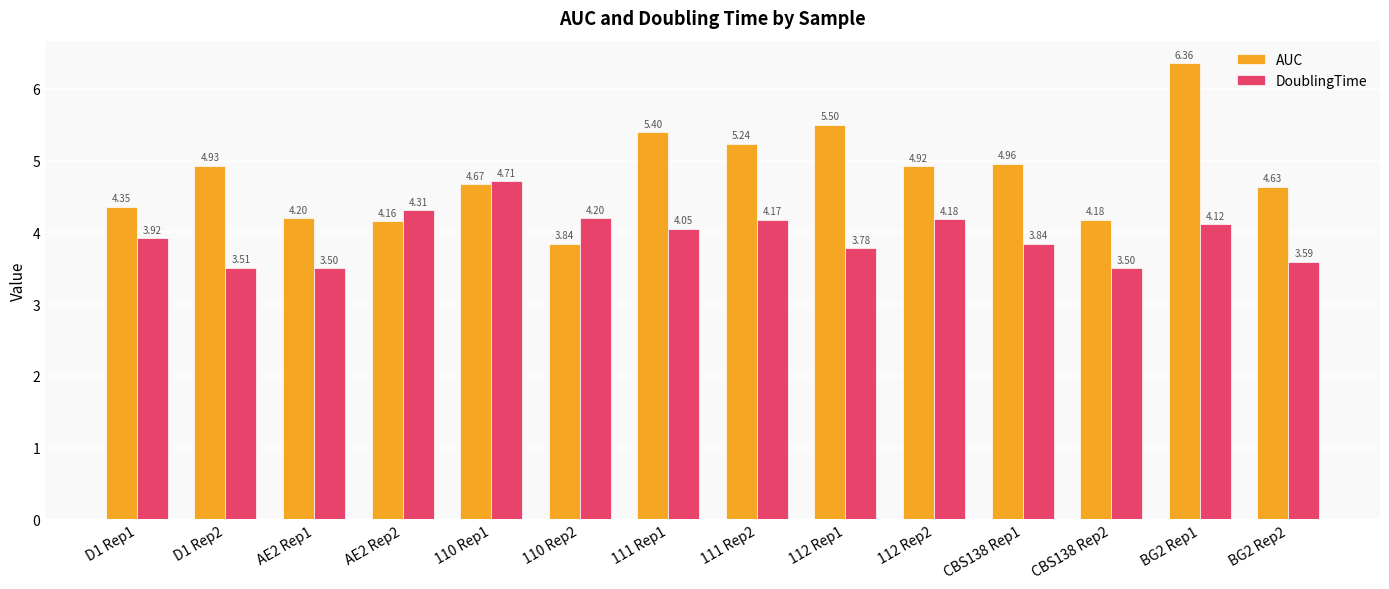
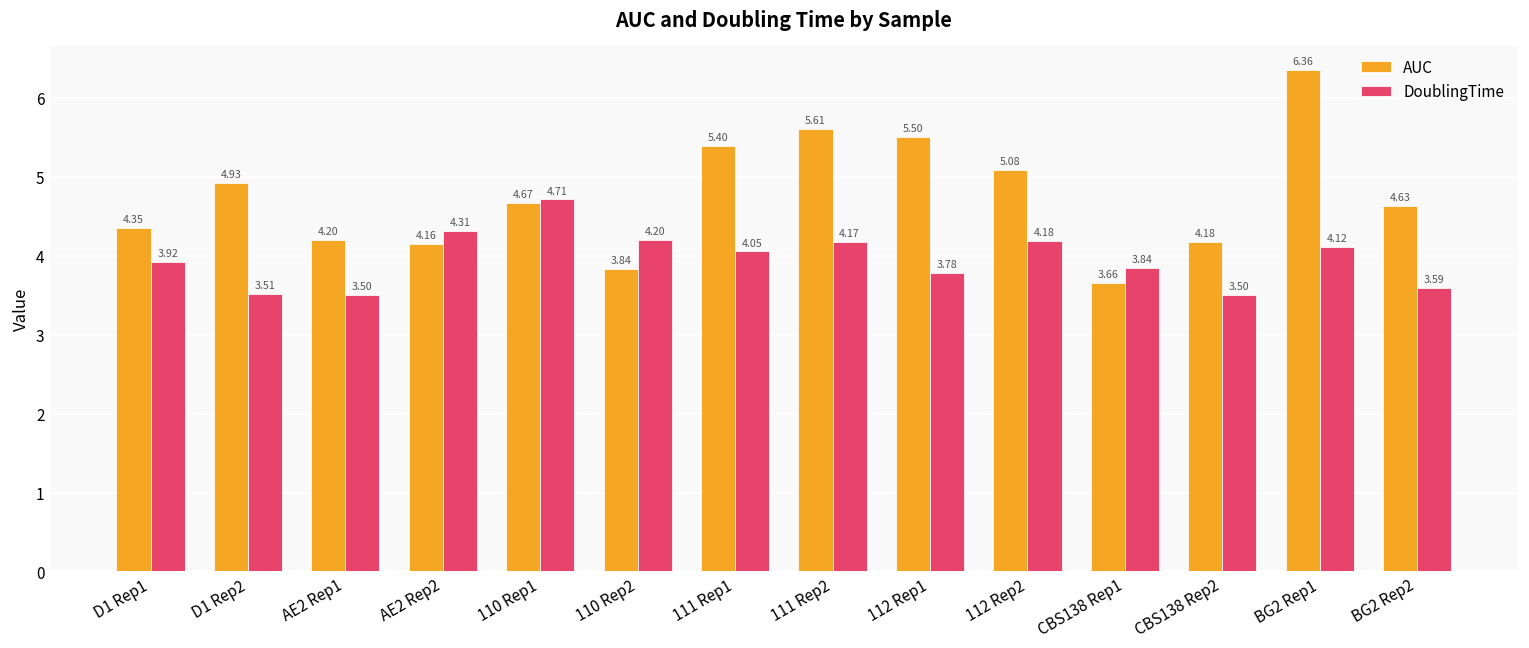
AUC, 111 Rep2: 5.24 -> 5.61
AUC, 112 Rep2: 4.92 -> 5.08
AUC, CBS138 Rep1: 4.96 -> 3.66
